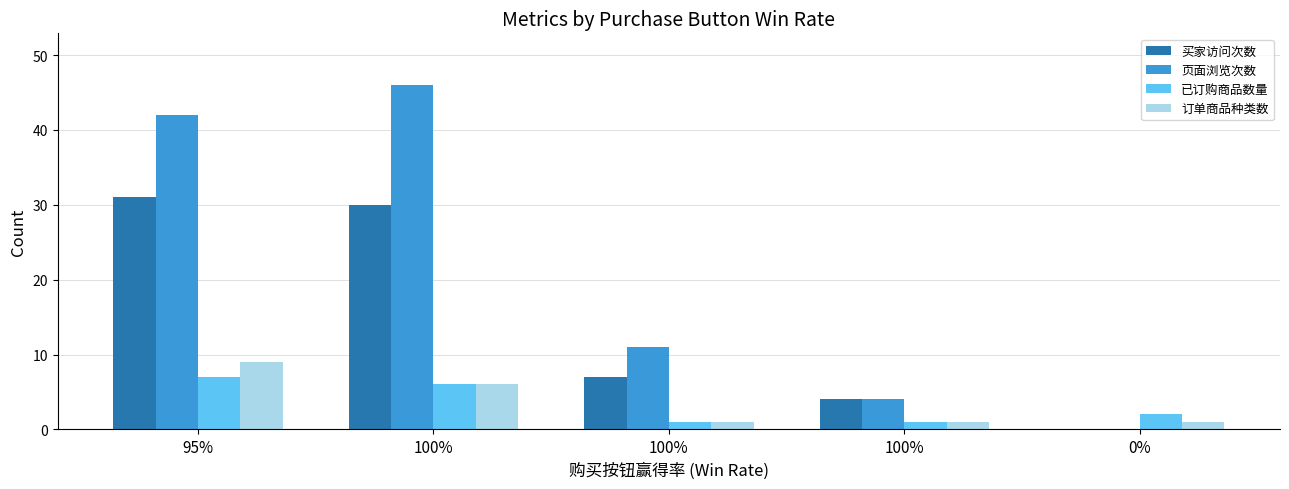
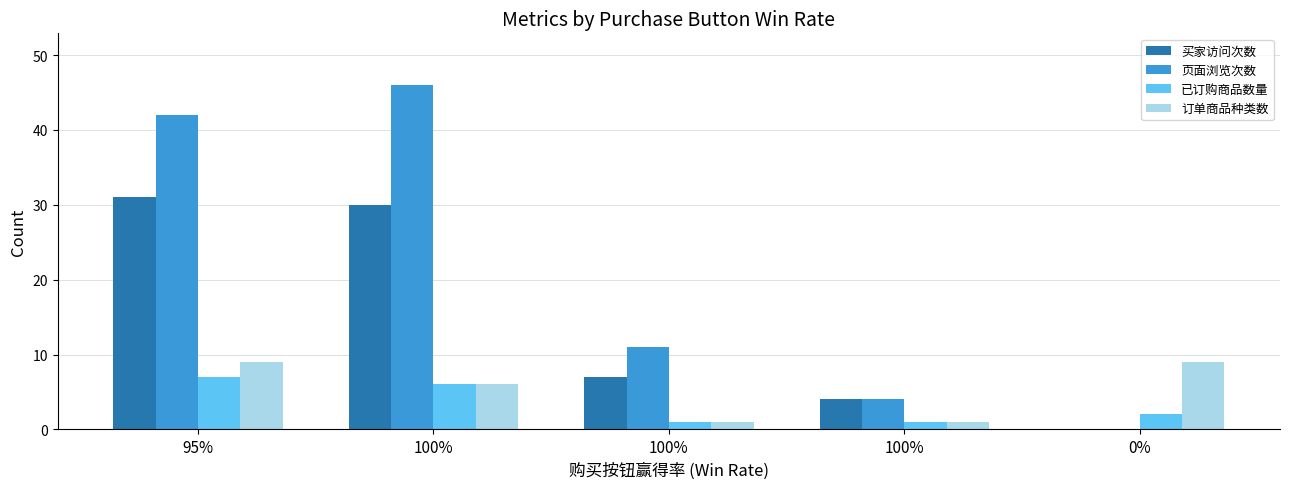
订单商品种类数, 0%: 1 -> 9
